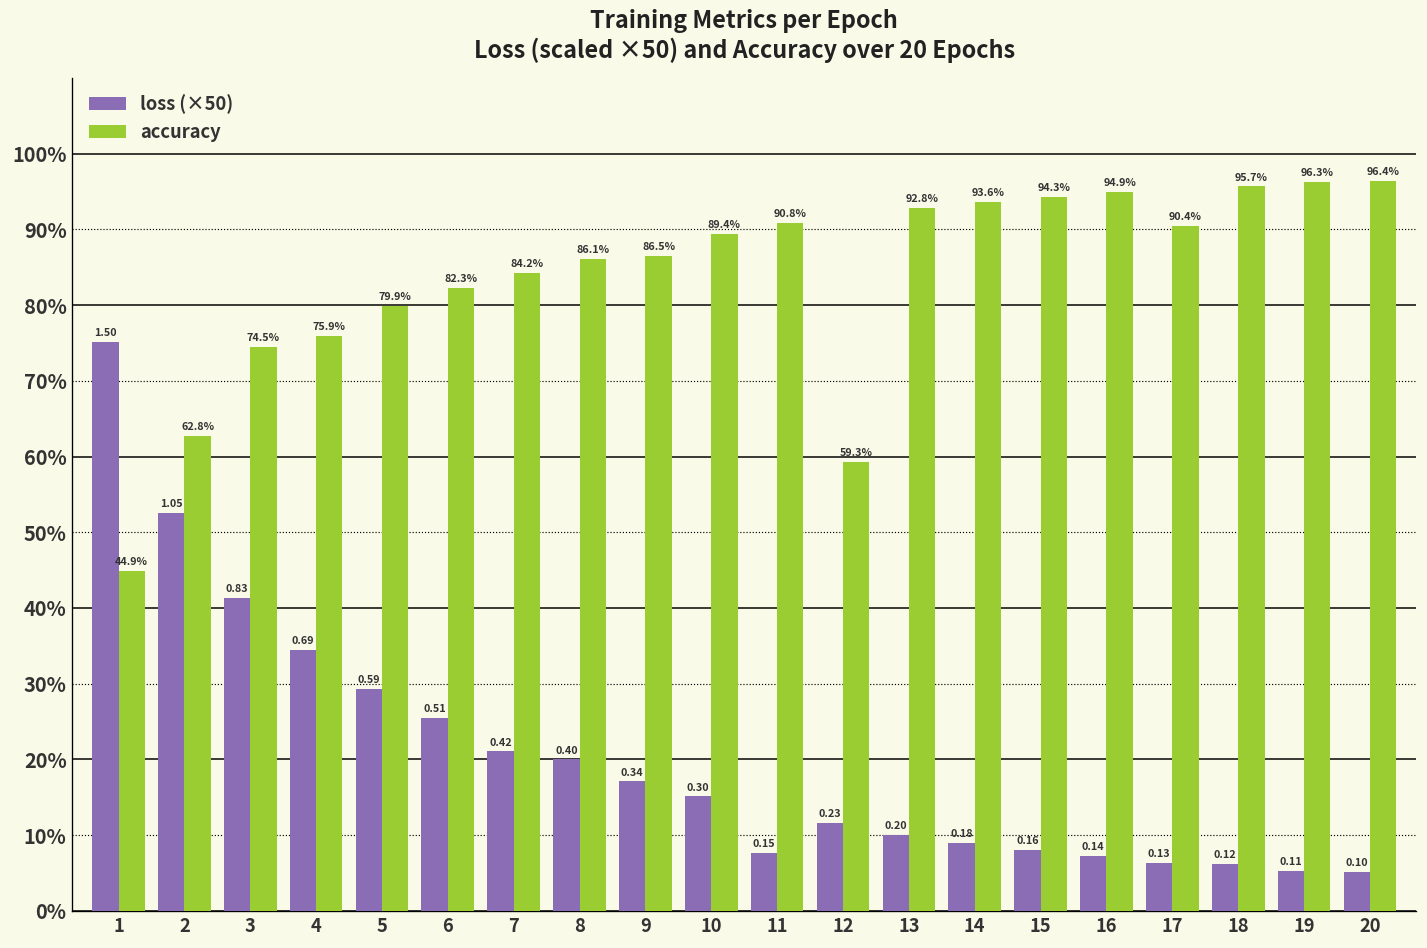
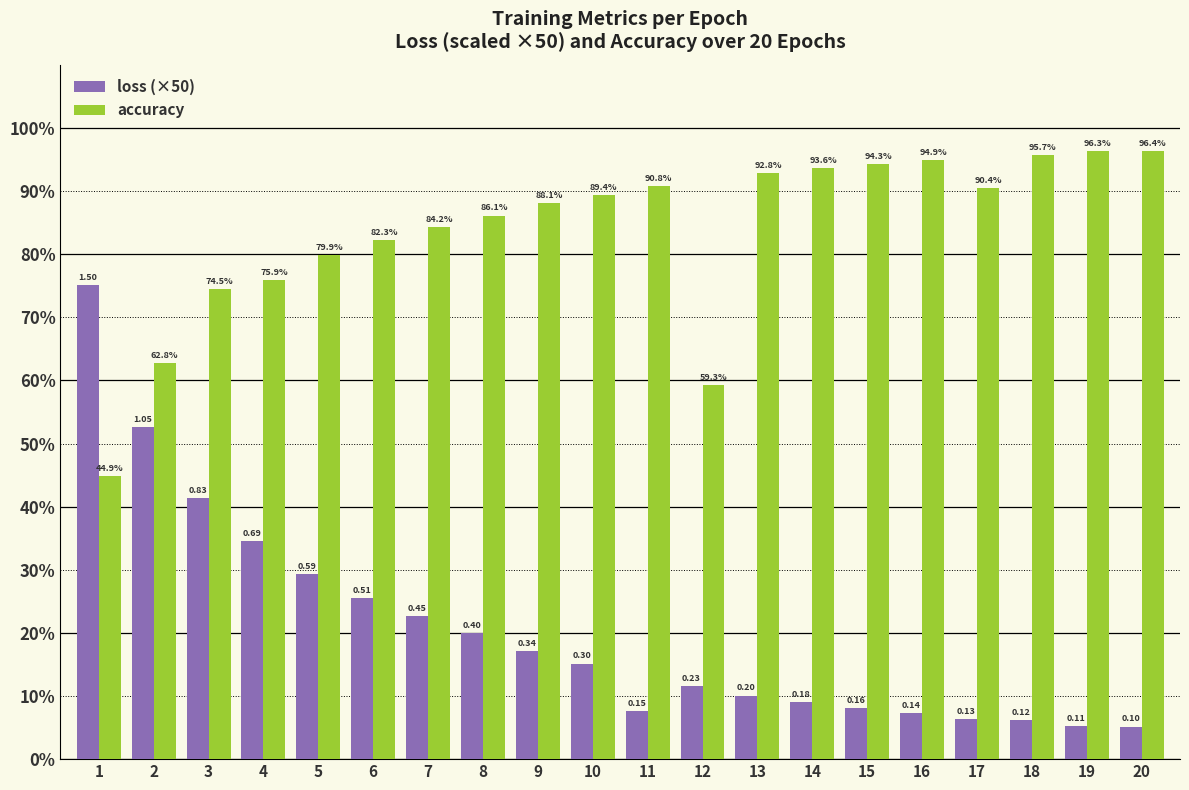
loss (×50), 7: 0.42 -> 0.45
accuracy, 9: 86.5% -> 88.1%
